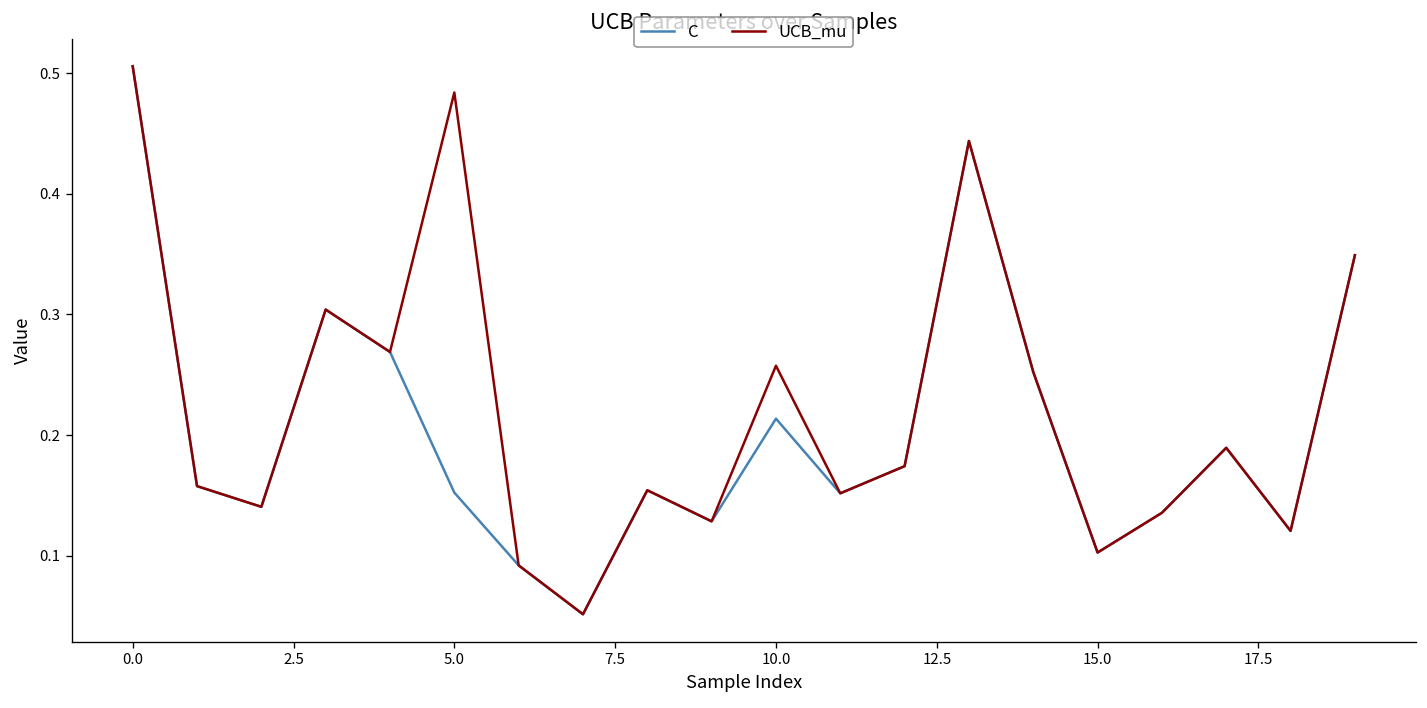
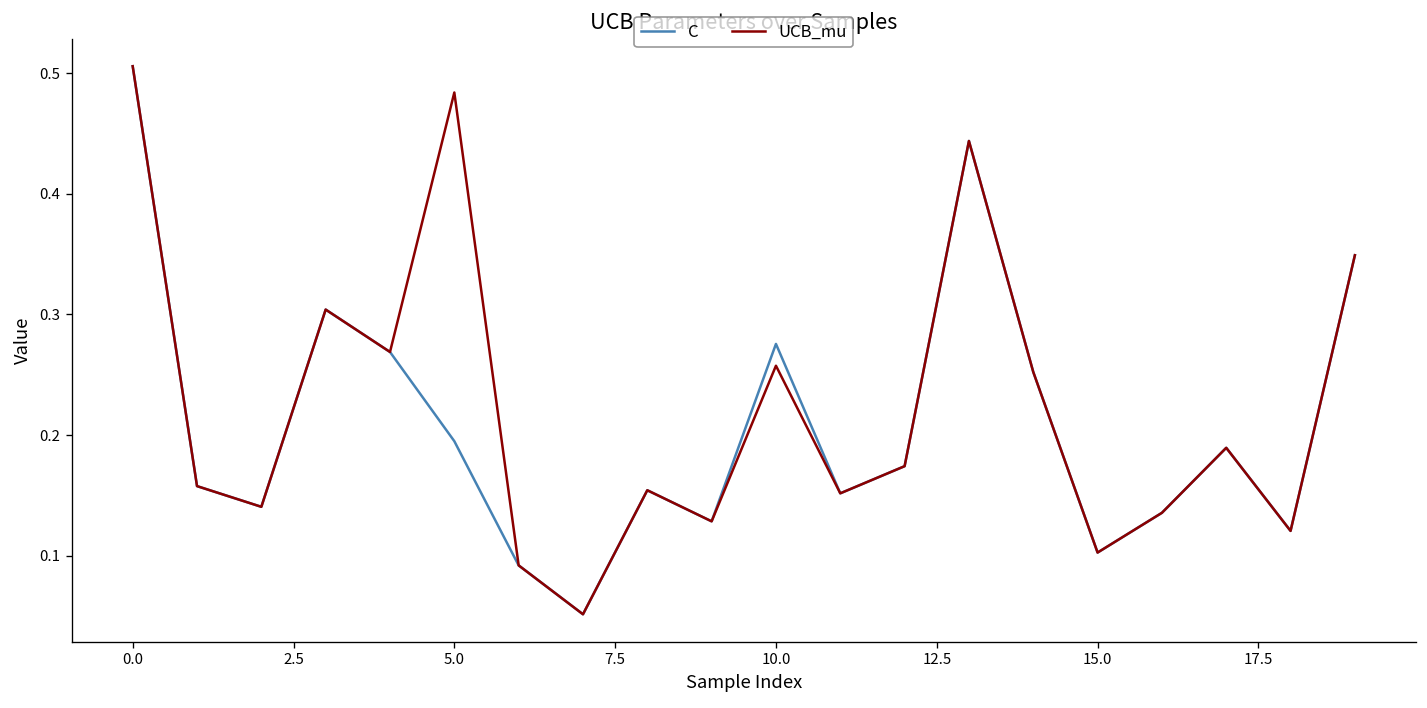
C, 5.0: 0.152 -> 0.195
C, 10.0: 0.214 -> 0.276
